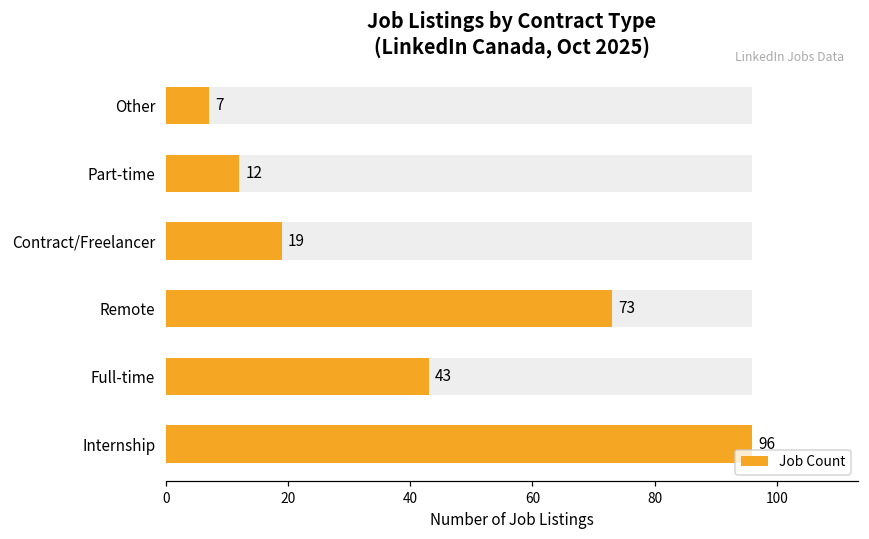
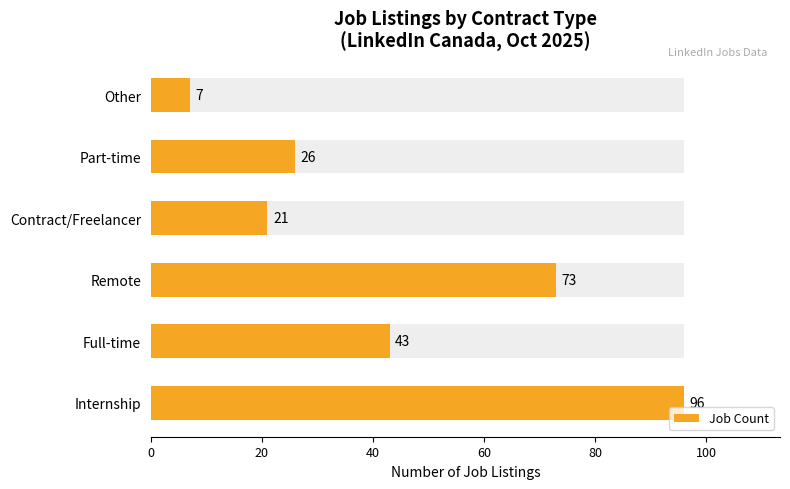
Job Count, Part-time: 12 -> 26
Job Count, Contract/Freelancer: 19 -> 21
